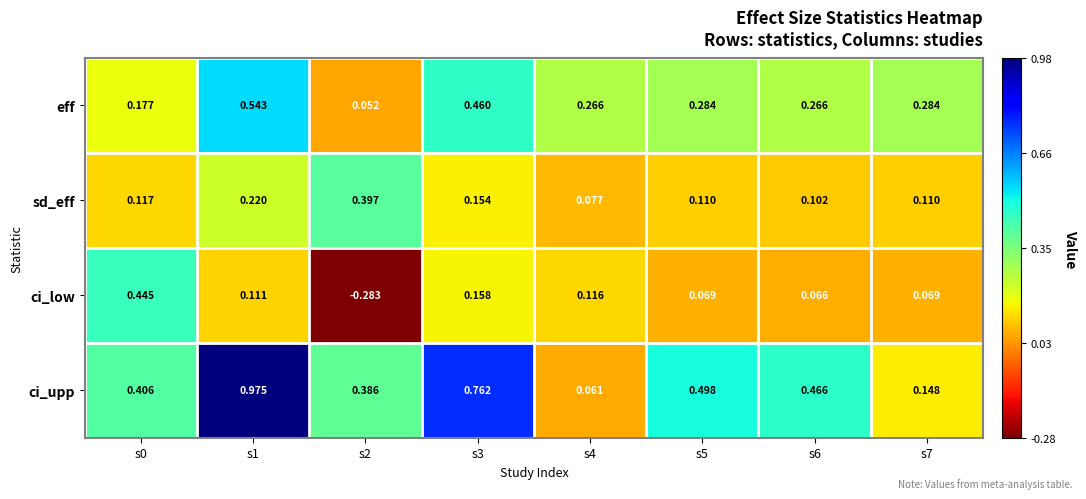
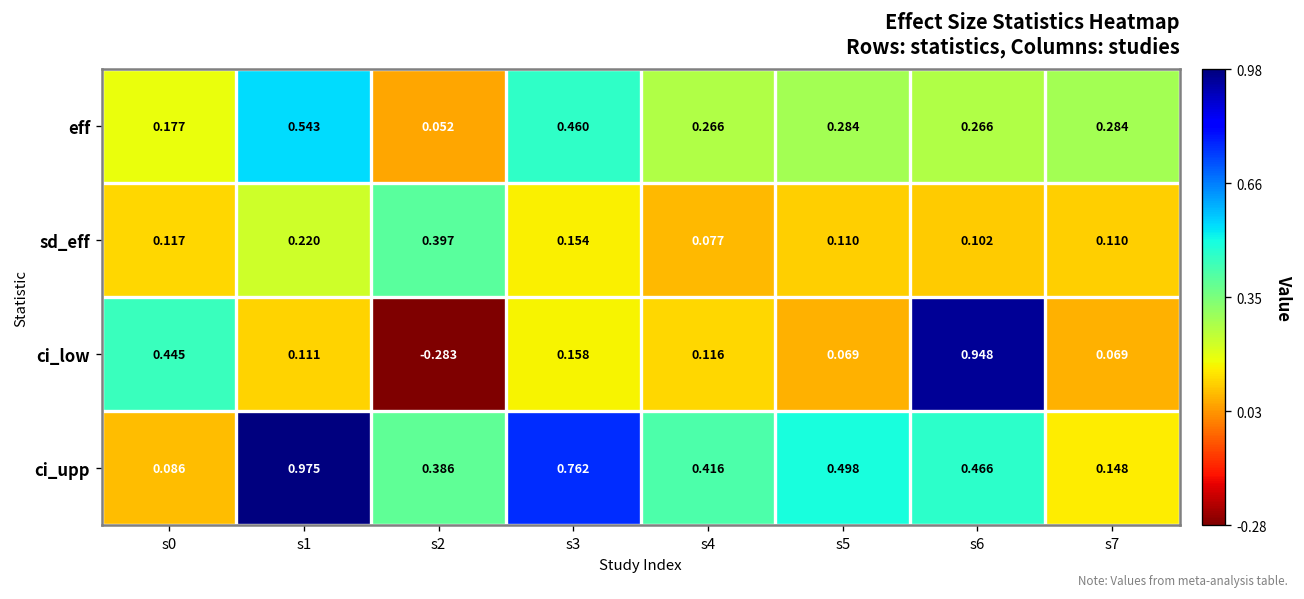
ci_low, s6: 0.066 -> 0.948
ci_upp, s0: 0.406 -> 0.086
ci_upp, s4: 0.061 -> 0.416
